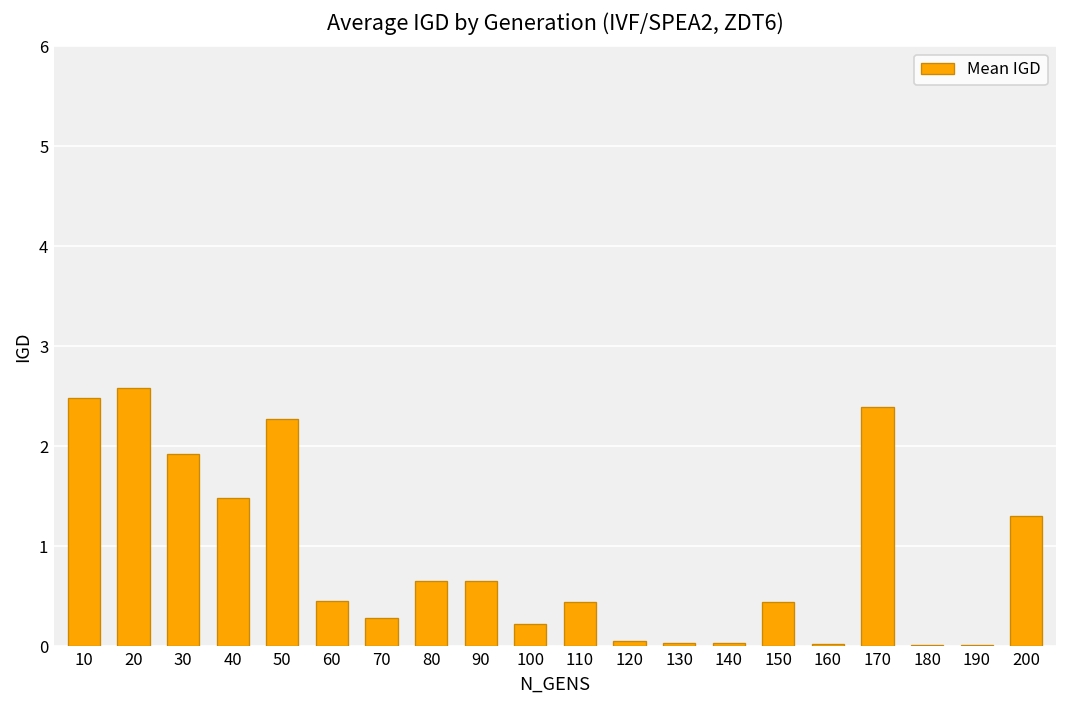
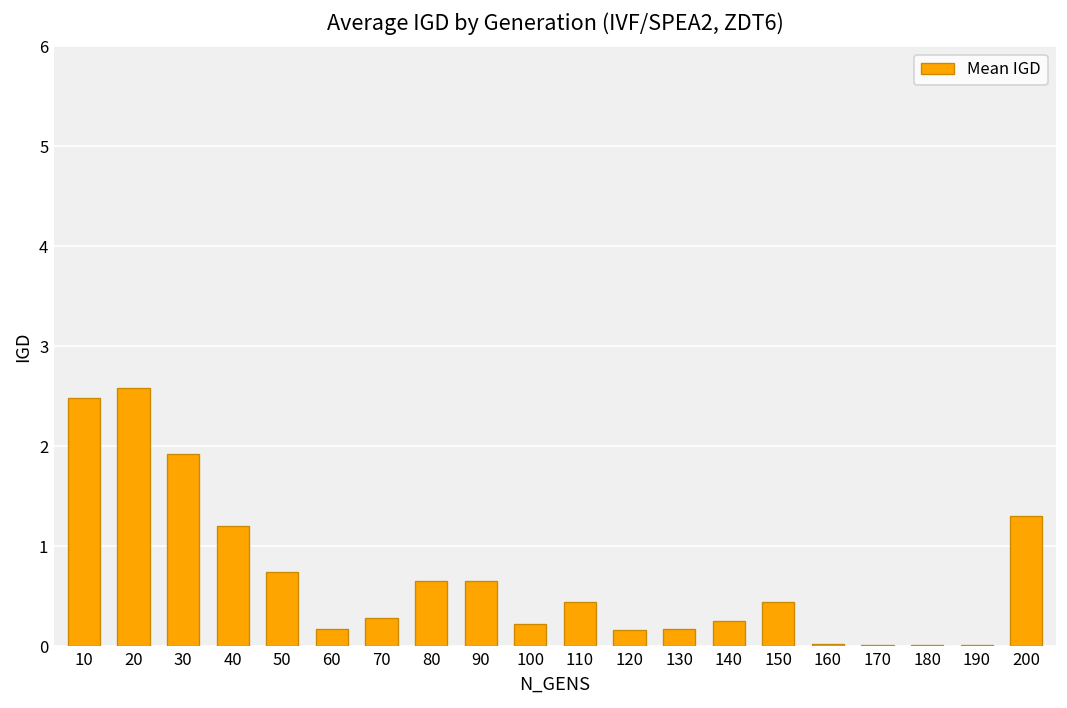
40: 1.5 -> 1.2
50: 2.3 -> 0.7
60: 0.5 -> 0.2
120: 0.1 -> 0.2
130: 0.0 -> 0.2
140: 0.0 -> 0.3
170: 2.4 -> 0.0
